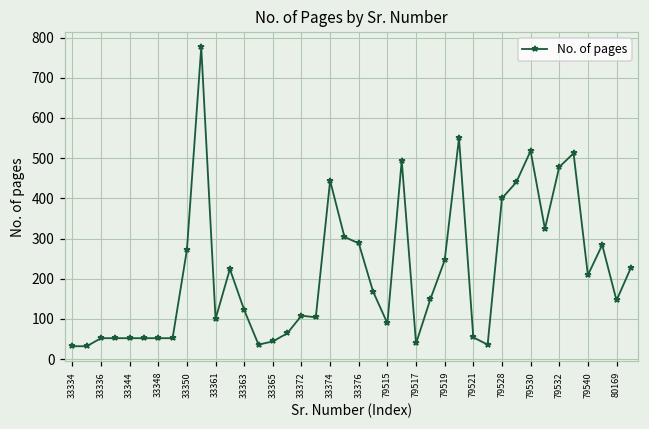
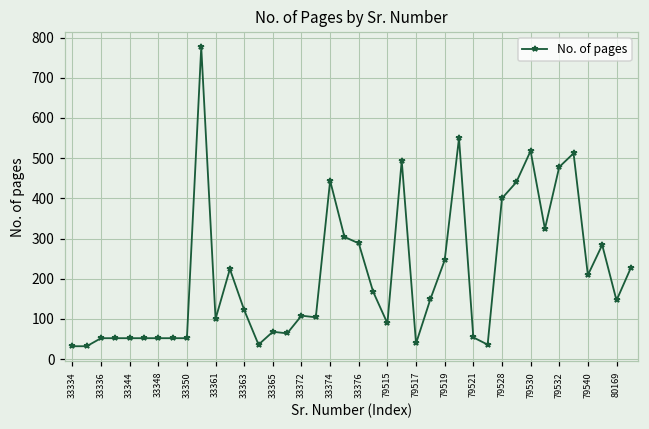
33350: 270 -> 50
33365: 40 -> 70
